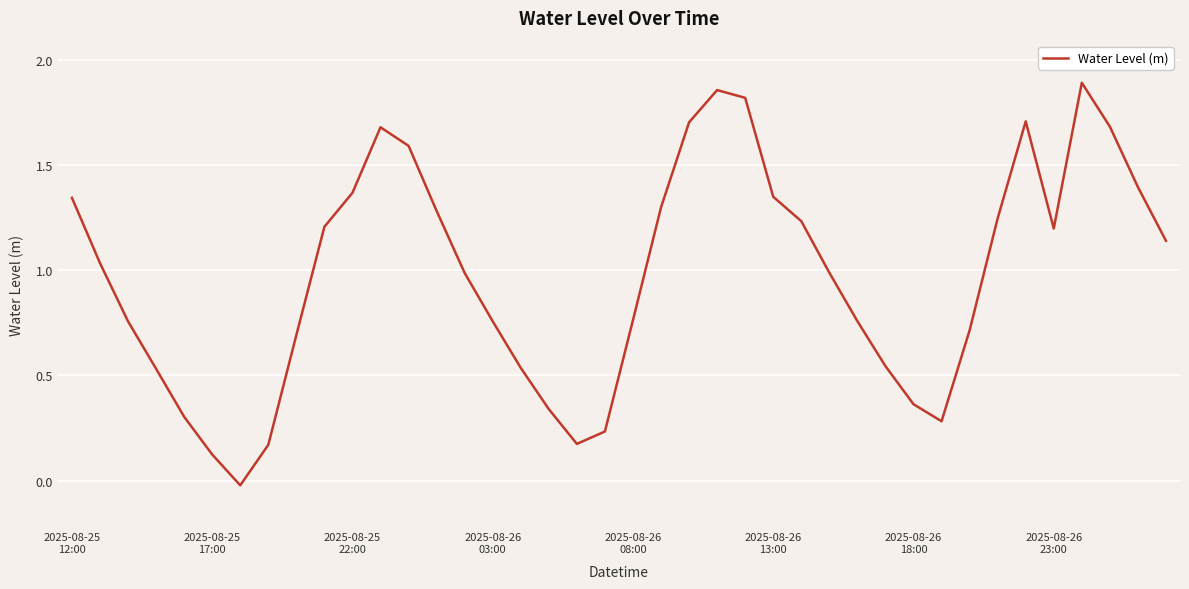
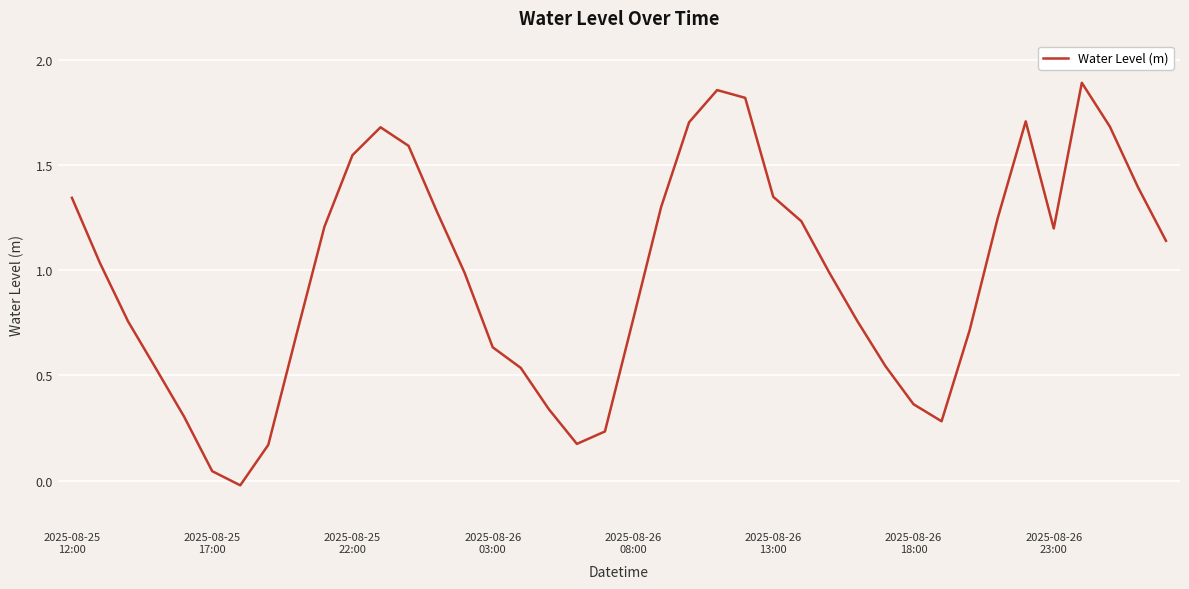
2025-08-25 17:00: 0.12 -> 0.05
2025-08-25 22:00: 1.37 -> 1.55
2025-08-26 03:00: 0.76 -> 0.63
